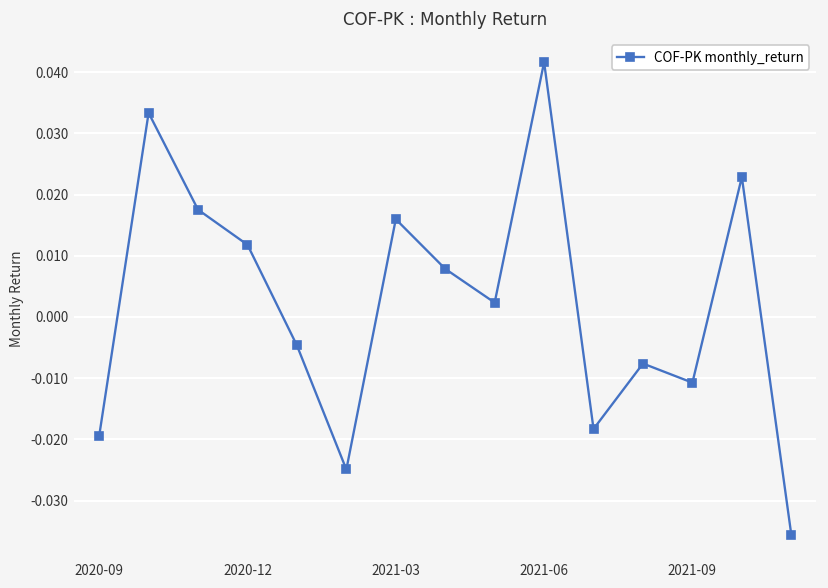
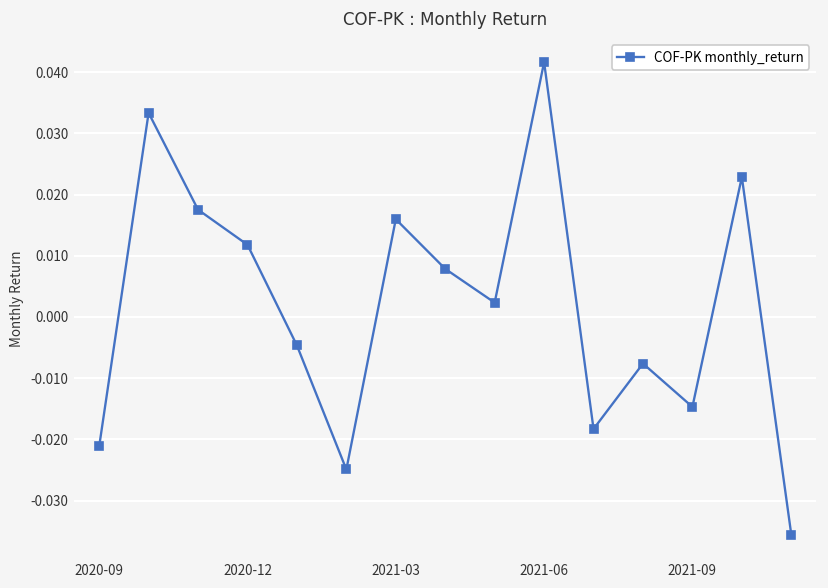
2020-09: -0.019 -> -0.021
2021-09: -0.011 -> -0.015
